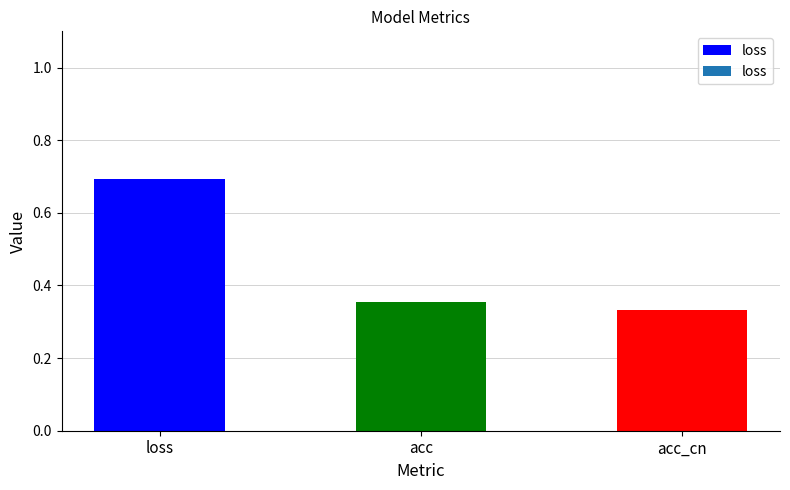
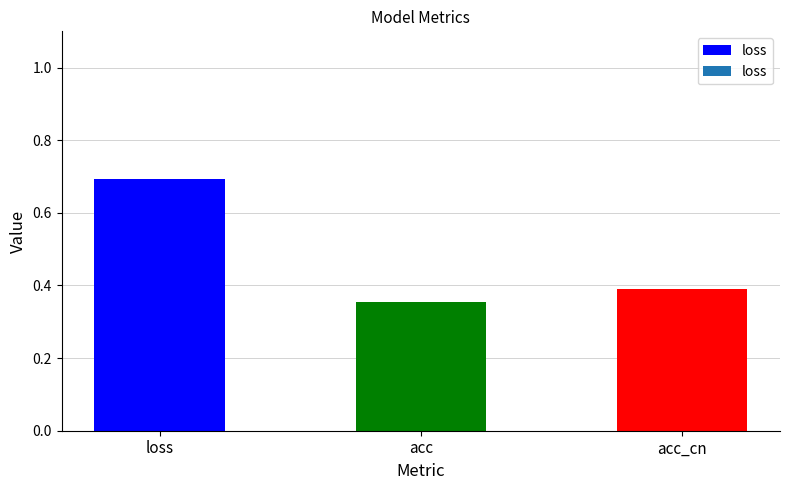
acc_cn: 0.33 -> 0.39
